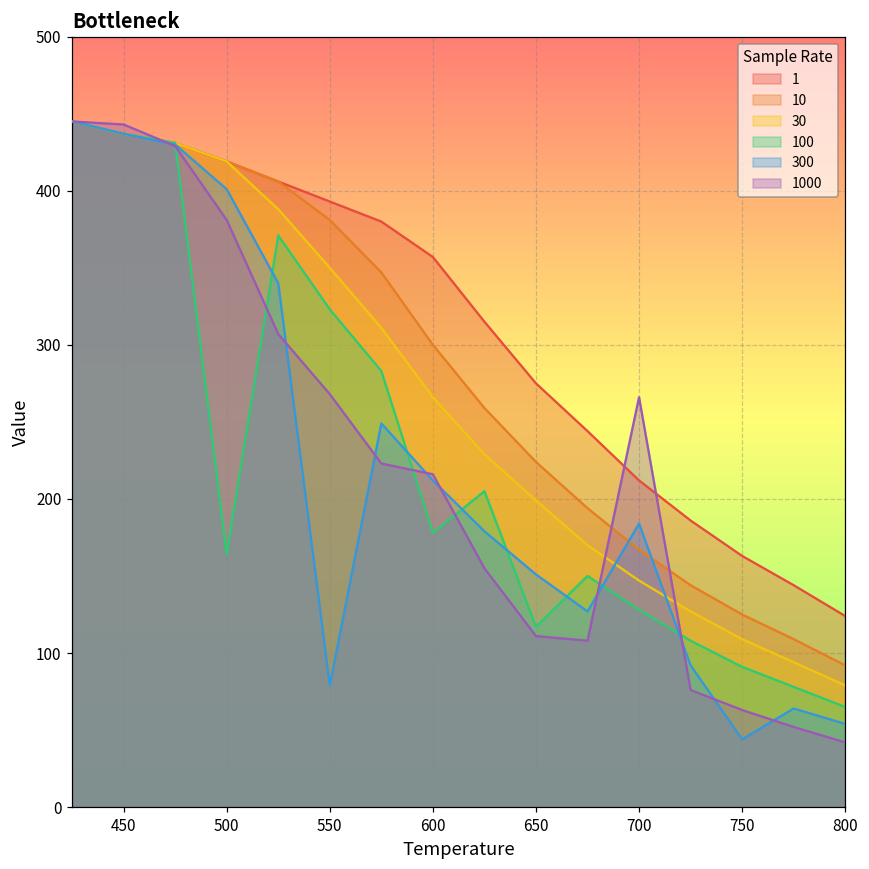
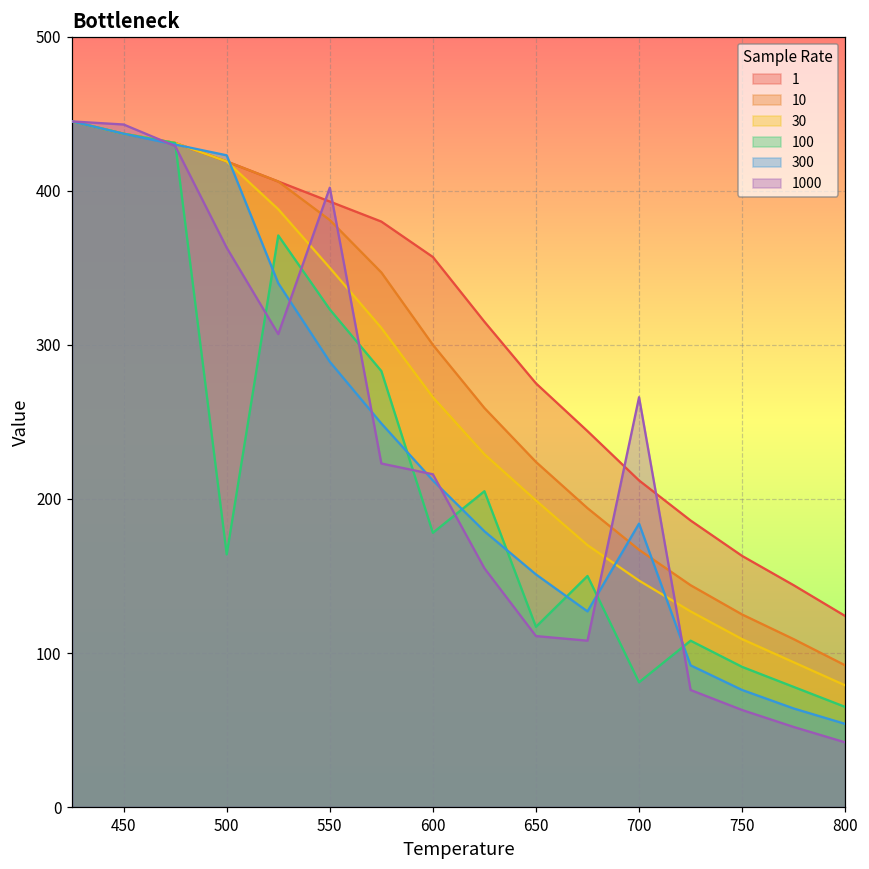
300, 500: 401 -> 423
1000, 500: 381 -> 363
300, 550: 79 -> 289
1000, 550: 268 -> 402
100, 700: 128 -> 81
300, 750: 44 -> 76
